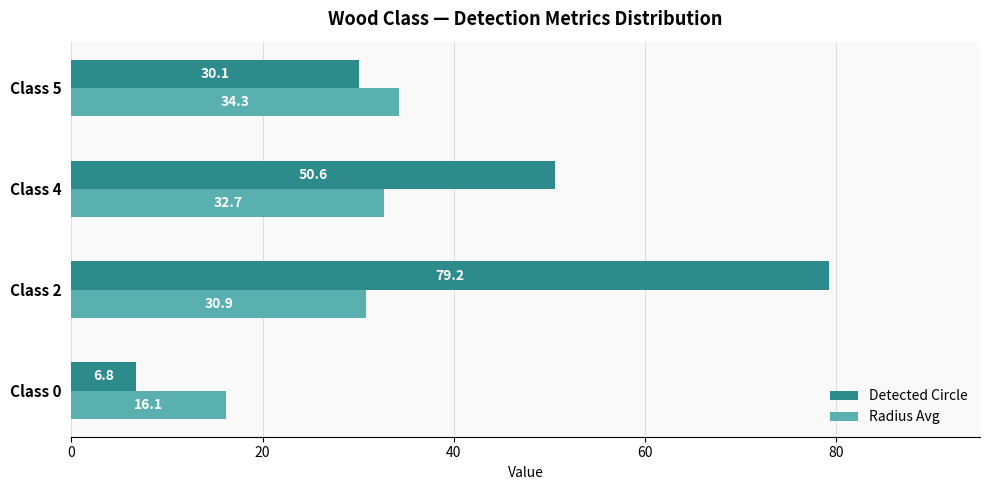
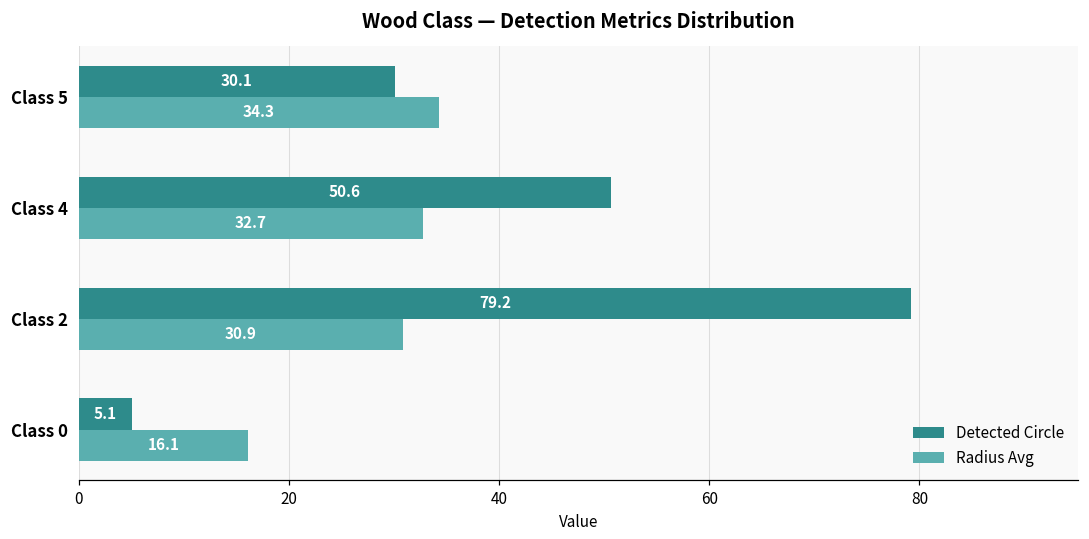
Detected Circle, Class 0: 6.8 -> 5.1
